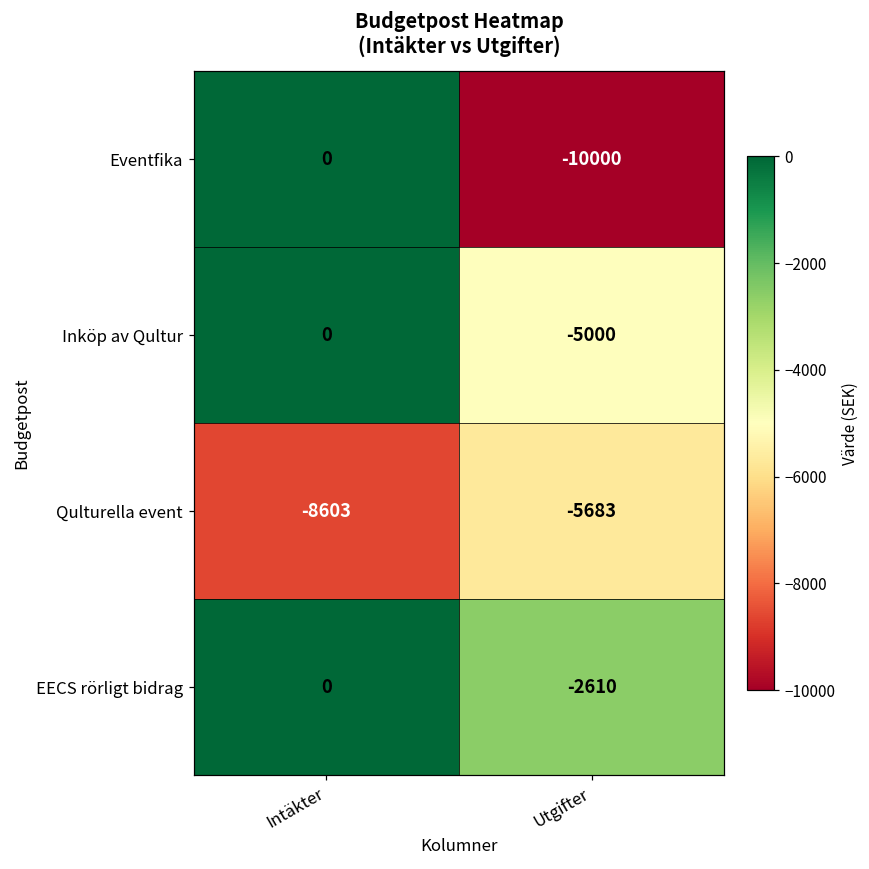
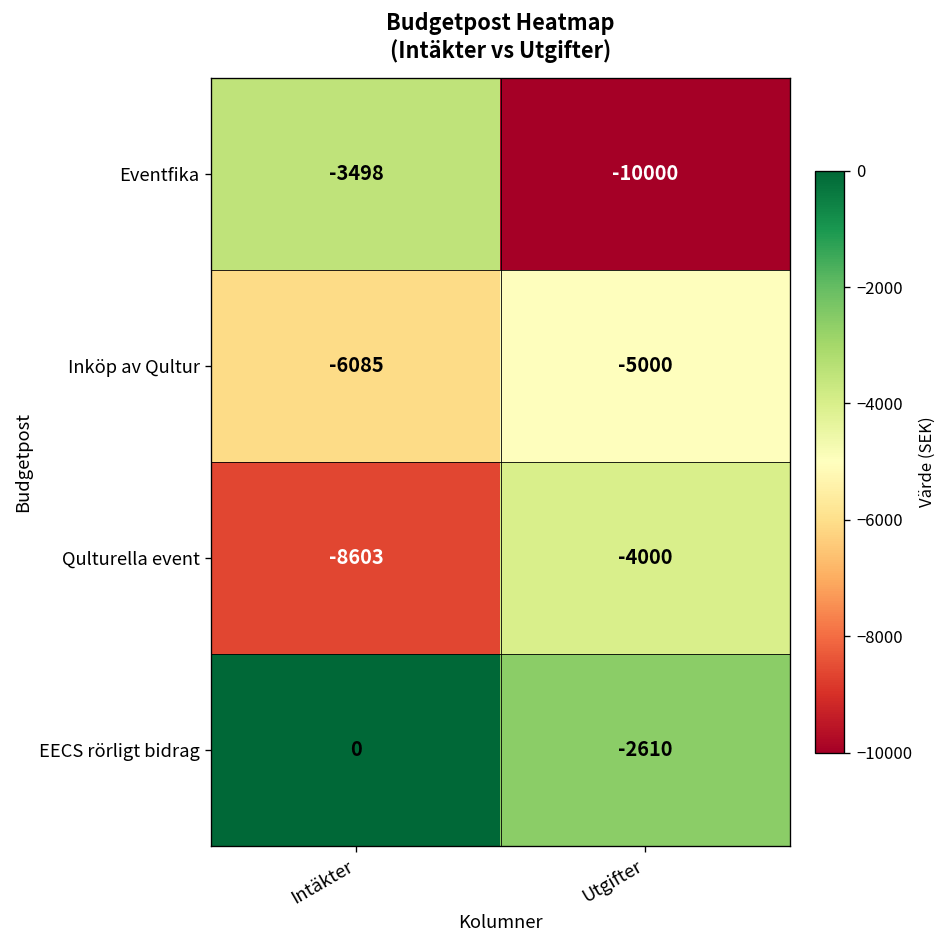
Eventfika, Intäkter: 0 -> -3498
Inköp av Qultur, Intäkter: 0 -> -6085
Qulturella event, Utgifter: -5683 -> -4000
